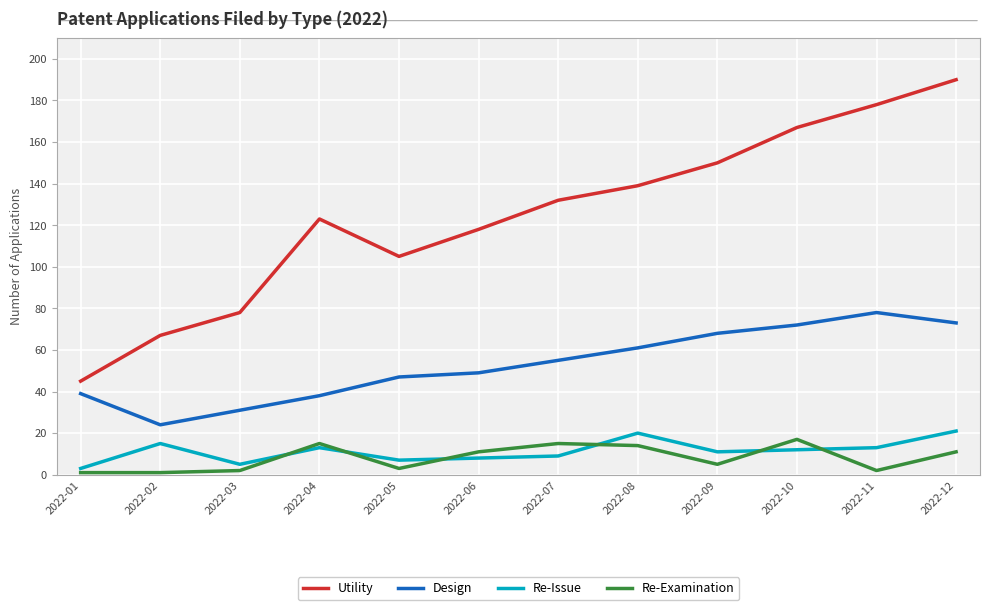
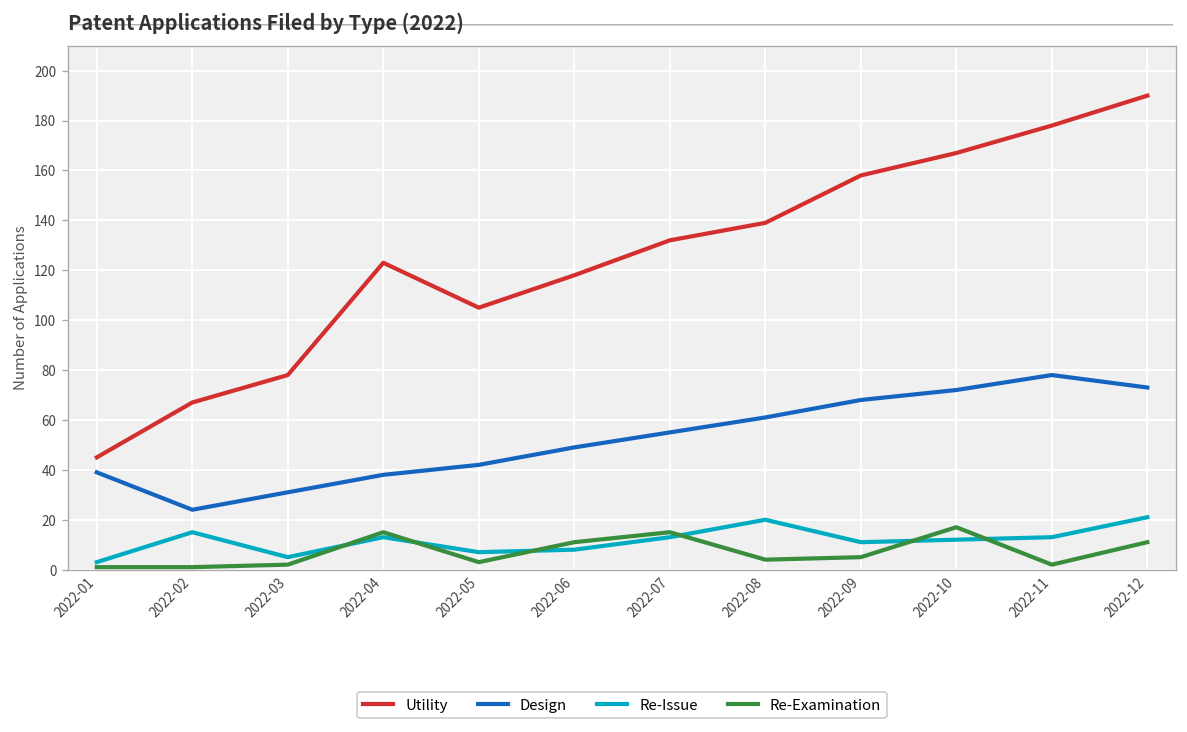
Design, 2022-05: 47 -> 42
Re-Issue, 2022-07: 9 -> 13
Re-Examination, 2022-08: 14 -> 4
Utility, 2022-09: 150 -> 158
